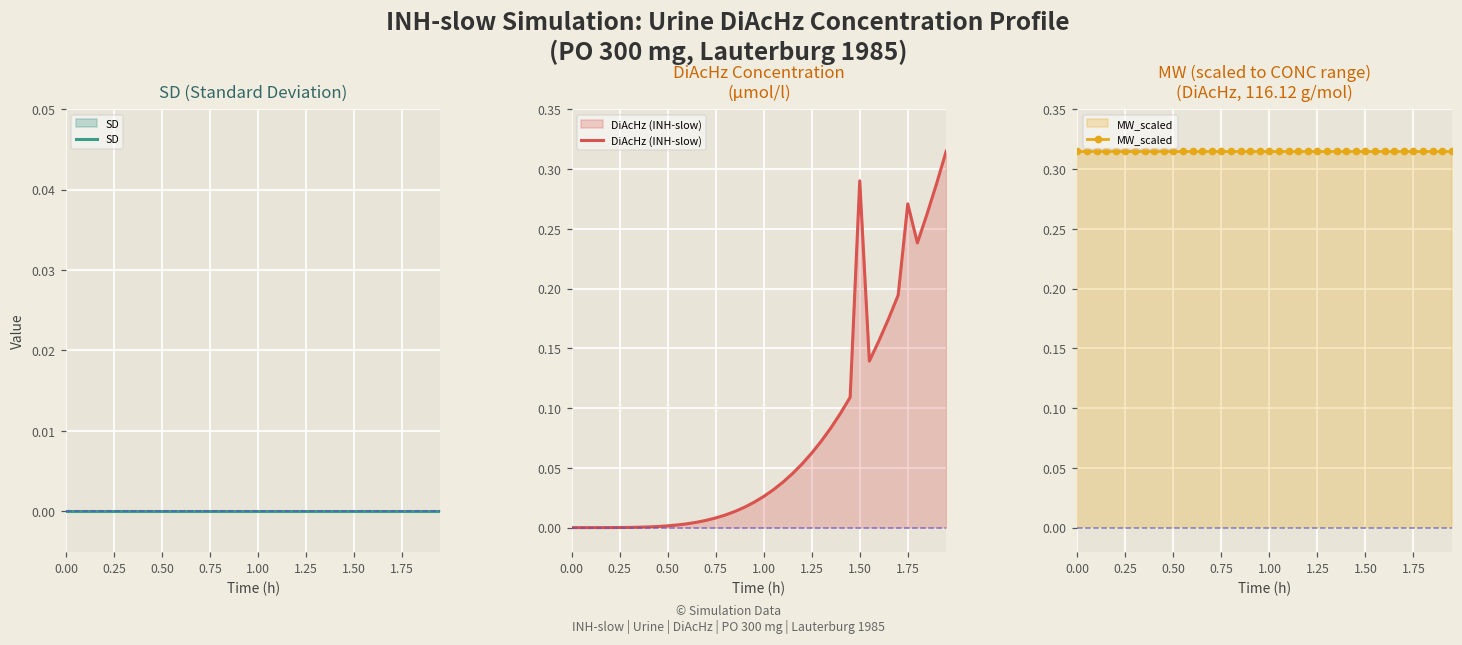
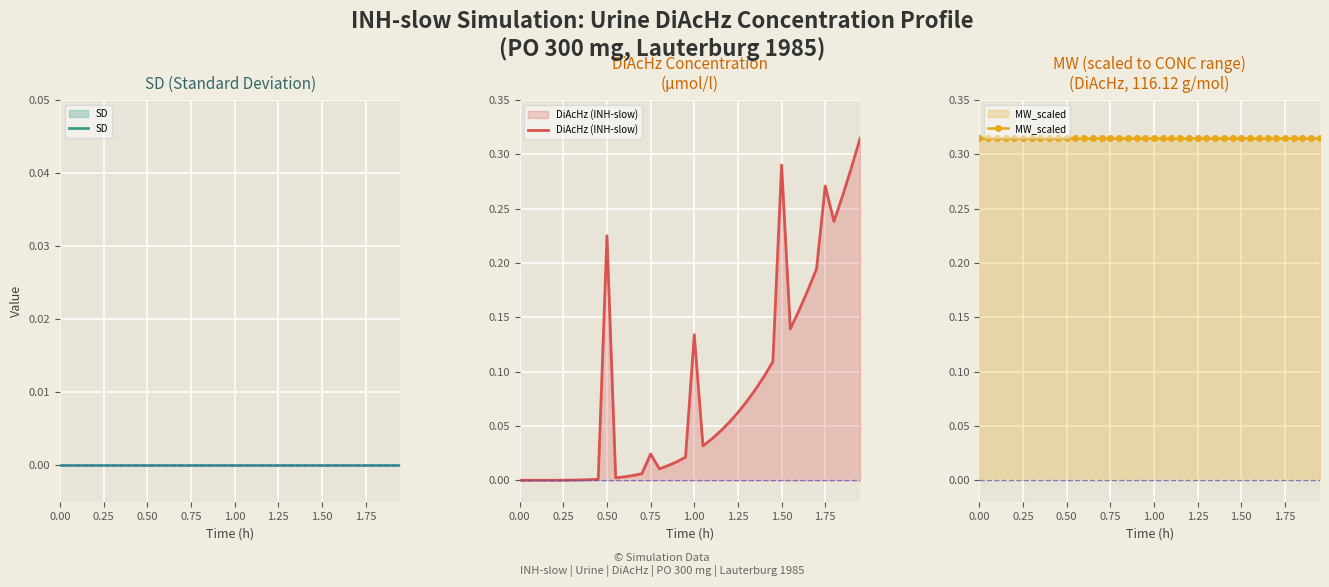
DiAcHz Concentration (µmol/l), 0.50: 0.001 -> 0.225
DiAcHz Concentration (µmol/l), 0.75: 0.008 -> 0.024
DiAcHz Concentration (µmol/l), 1.00: 0.026 -> 0.134
